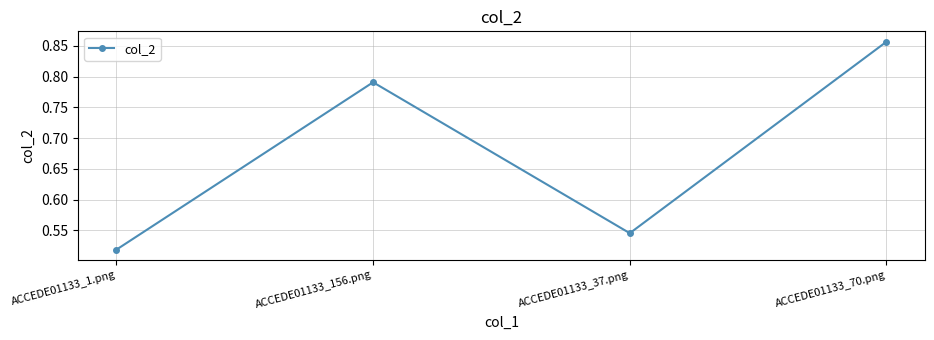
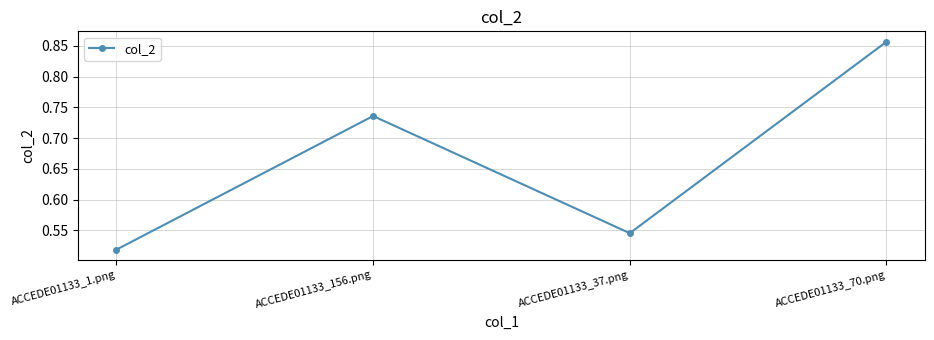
ACCEDE01133_156.png: 0.79 -> 0.74
